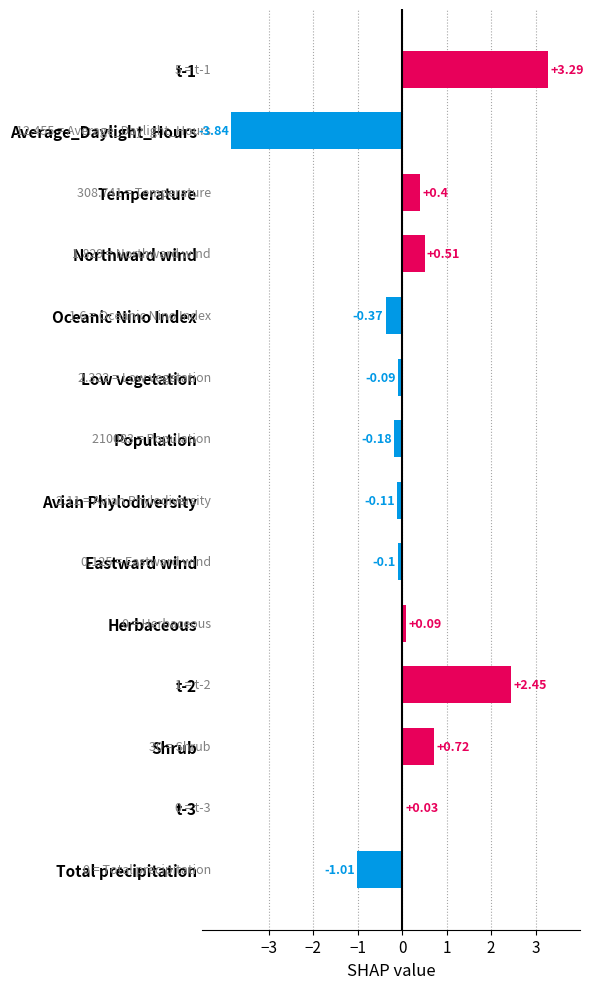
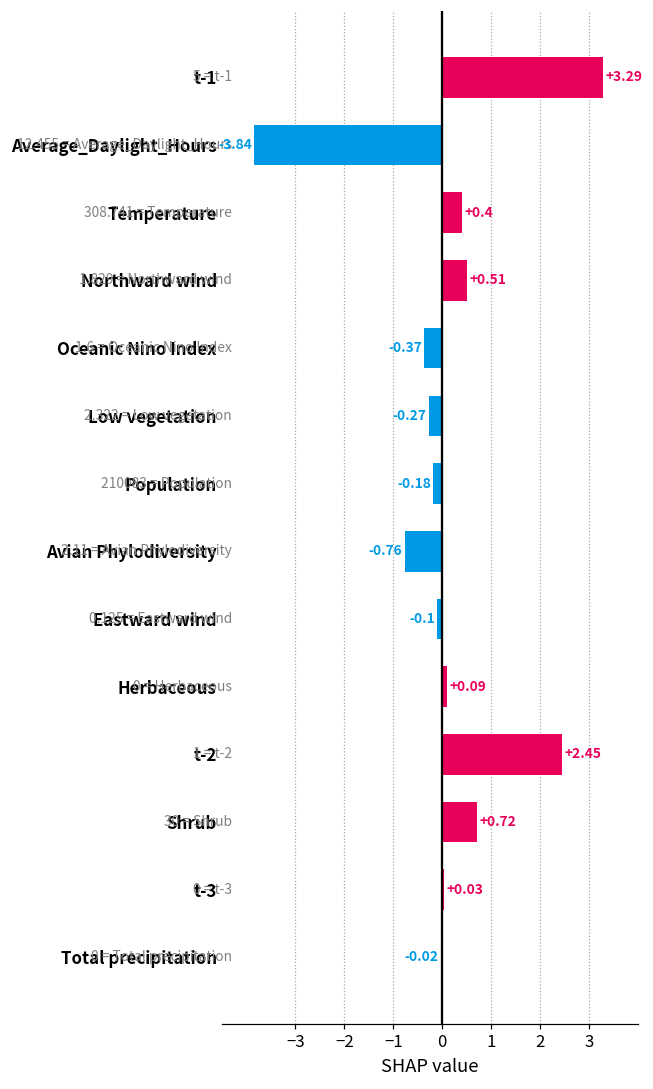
Low vegetation: -0.09 -> -0.27
Avian Phylodiversity: -0.11 -> -0.76
Total precipitation: -1.01 -> -0.02
